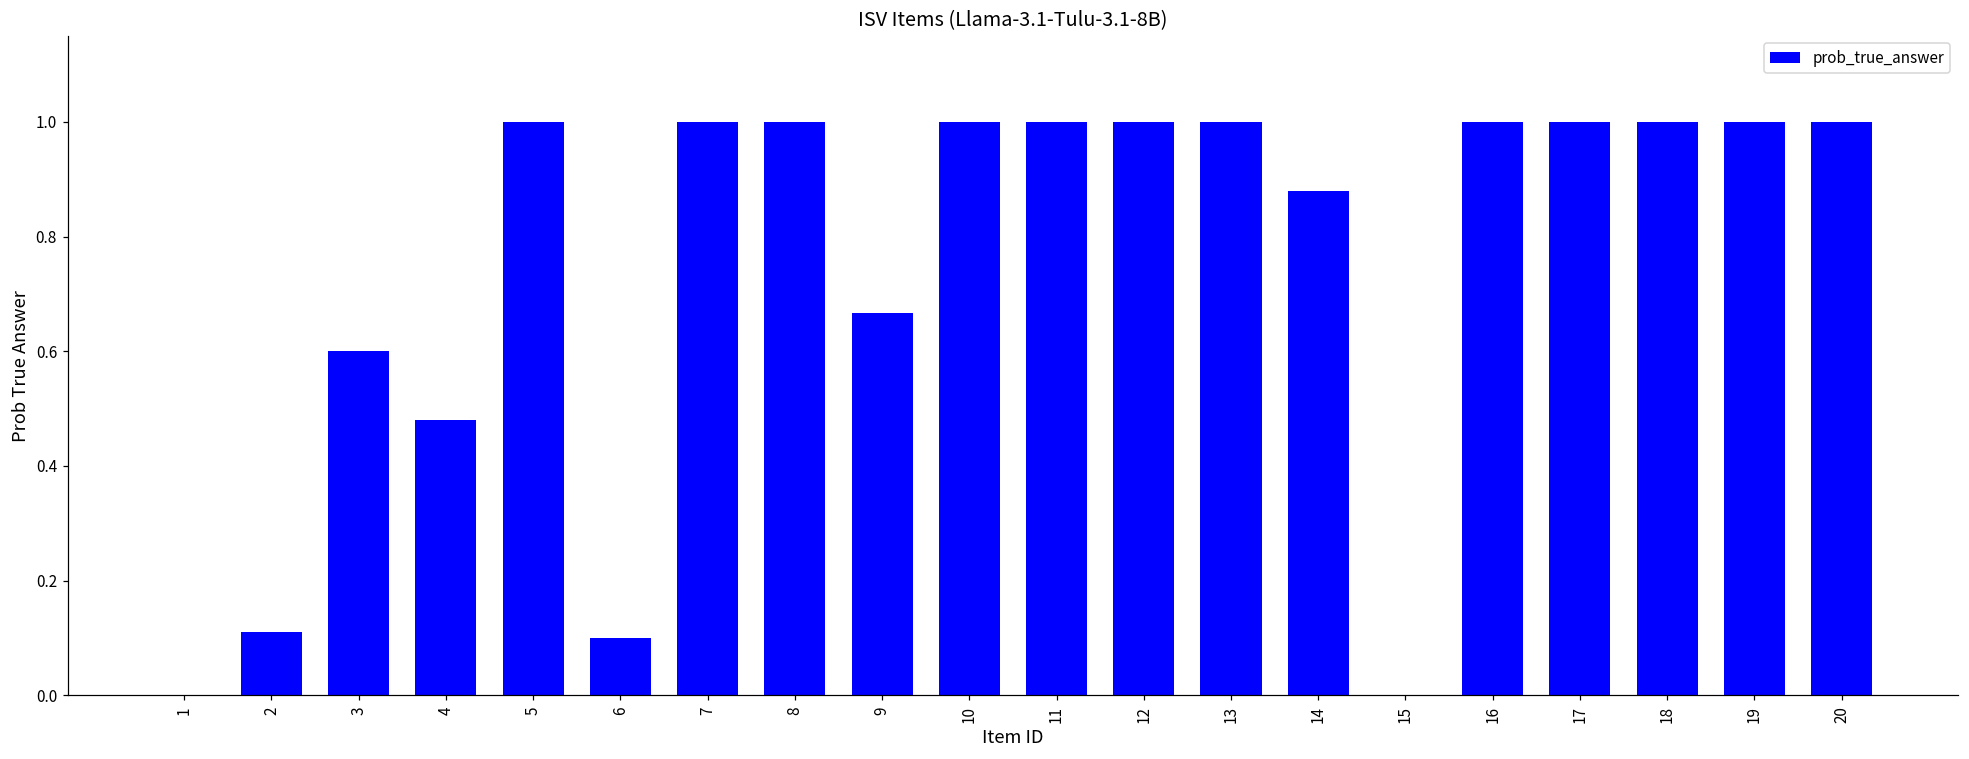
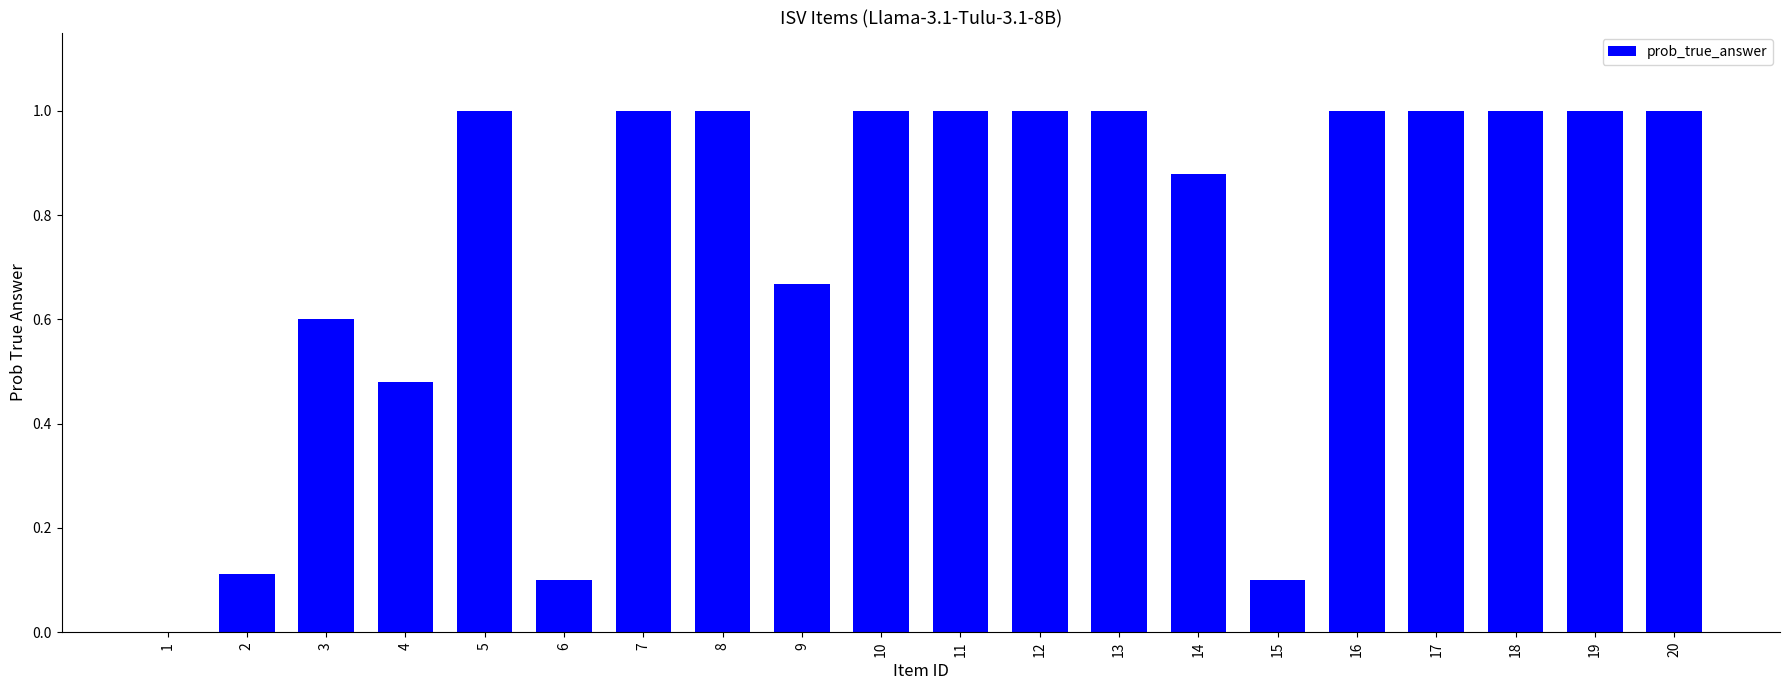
15: 0.0 -> 0.1
